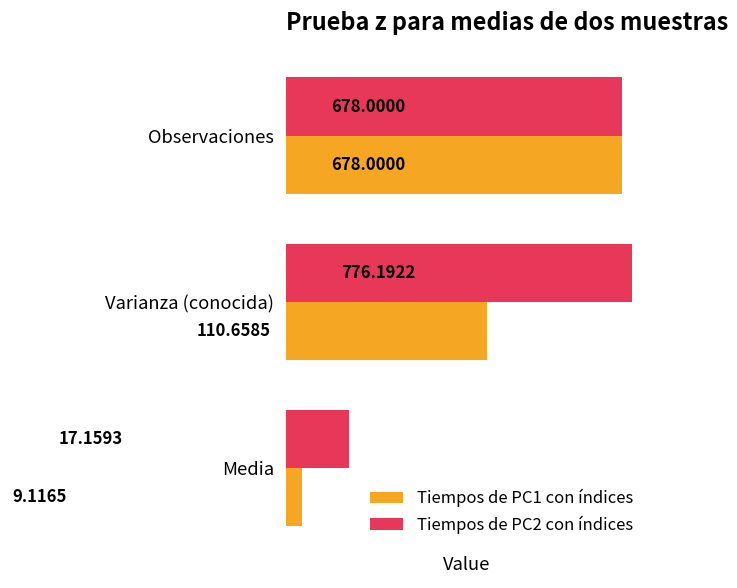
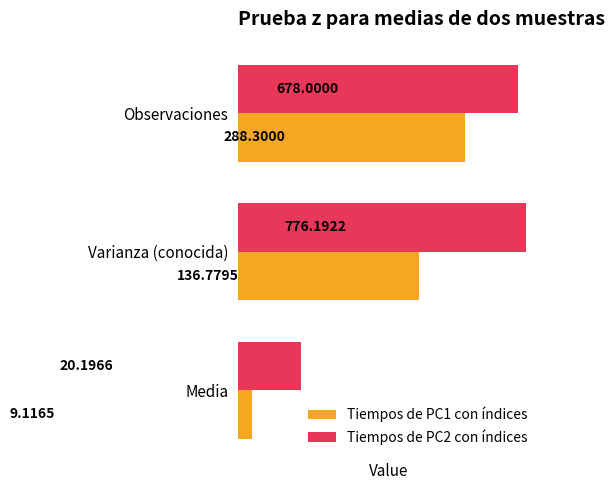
Tiempos de PC1 con índices, Observaciones: 678.0000 -> 288.3000
Tiempos de PC1 con índices, Varianza (conocida): 110.6585 -> 136.7795
Tiempos de PC2 con índices, Media: 17.1593 -> 20.1966
